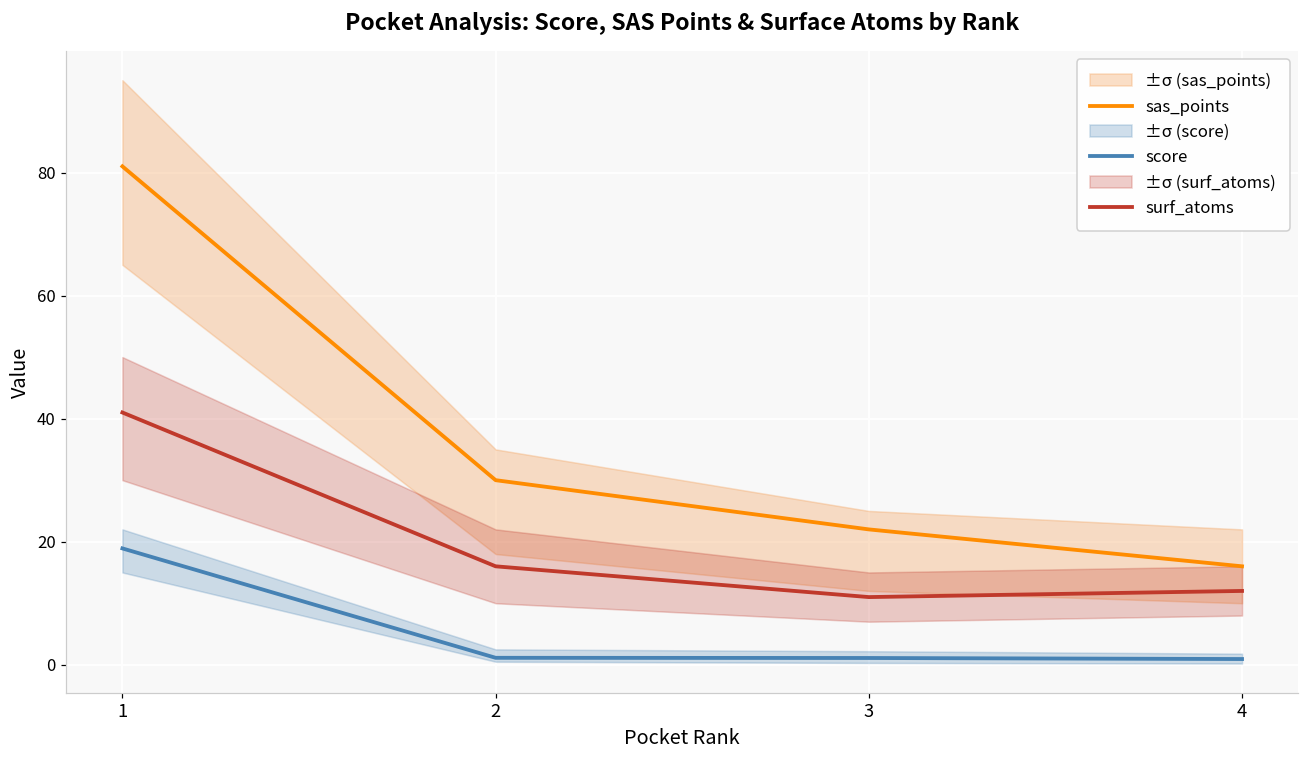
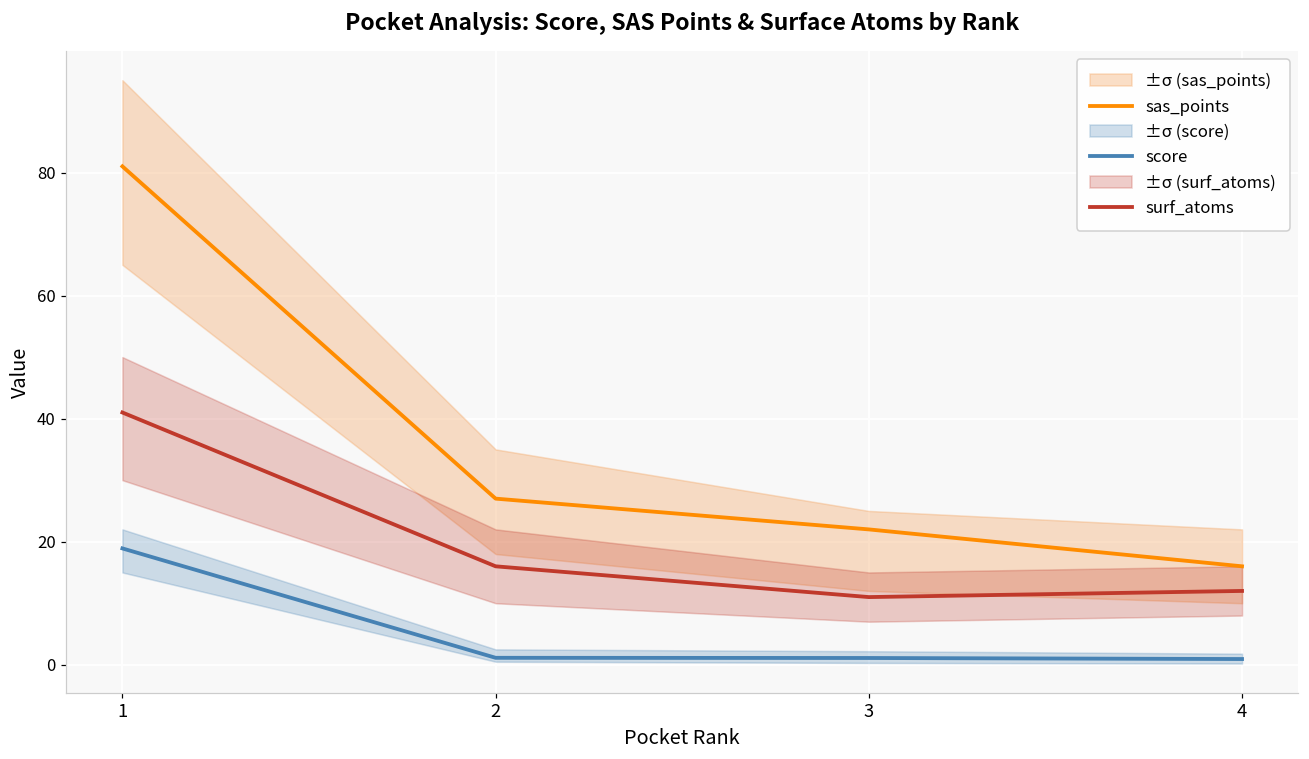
sas_points, 2: 30 -> 27
